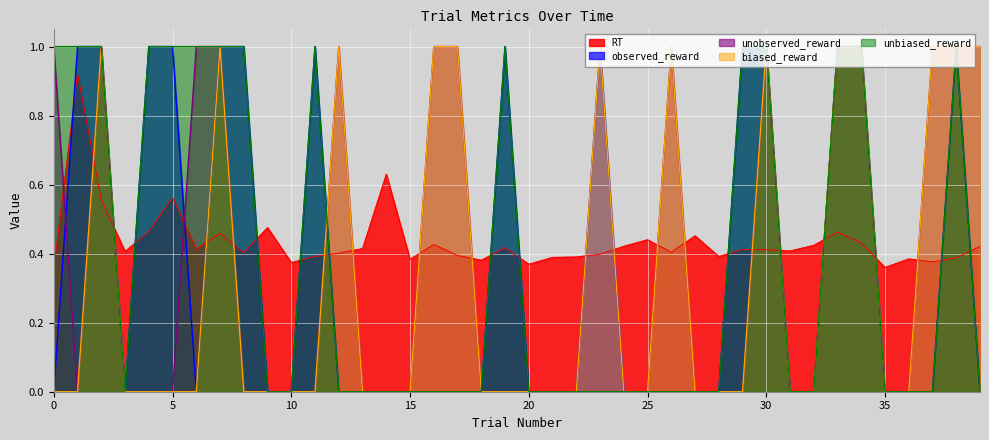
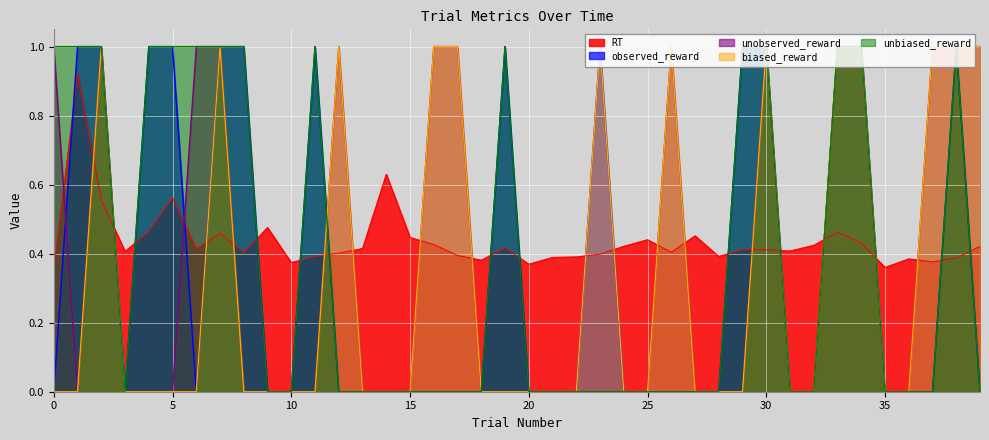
RT, 15: 0.38 -> 0.45
